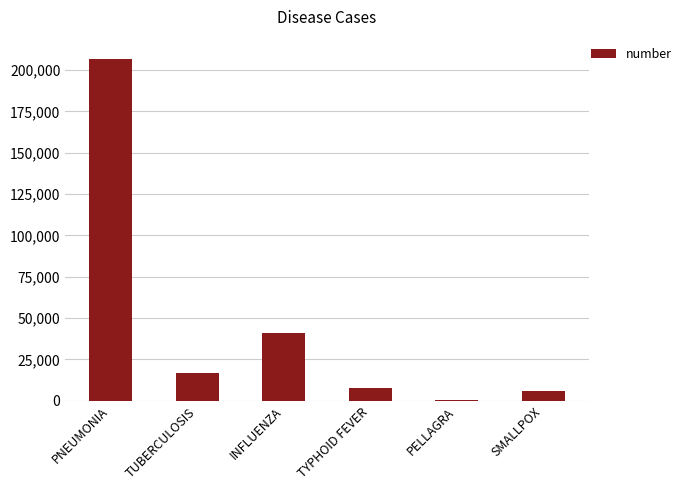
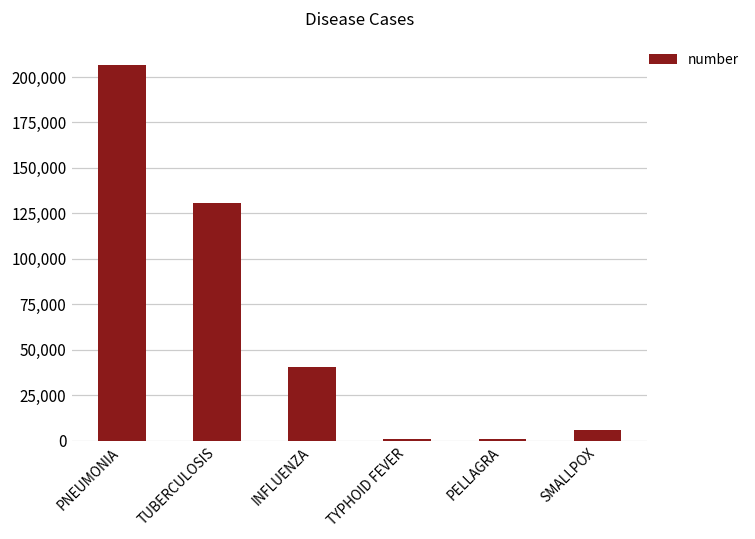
TUBERCULOSIS: 17,000 -> 131,000
TYPHOID FEVER: 8,000 -> 1,000
